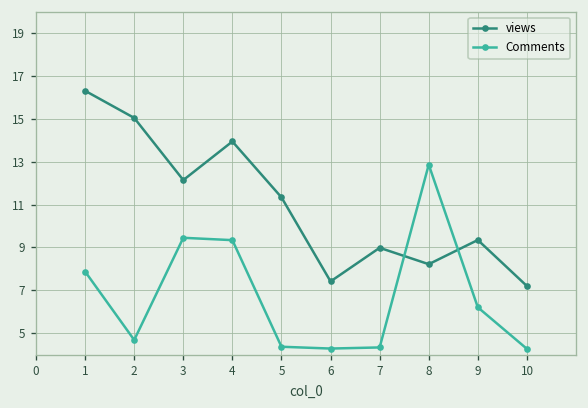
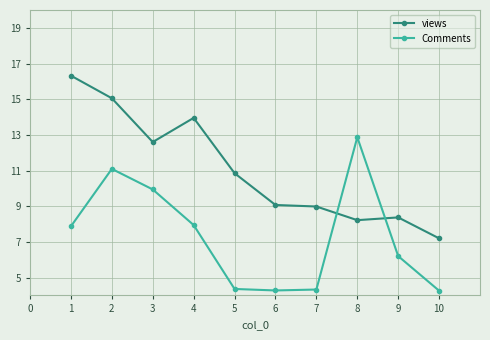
Comments, 2: 4.7 -> 11.1
views, 3: 12.1 -> 12.6
Comments, 3: 9.5 -> 9.9
Comments, 4: 9.3 -> 7.9
views, 5: 11.3 -> 10.9
views, 6: 7.4 -> 9.1
views, 9: 9.3 -> 8.4
